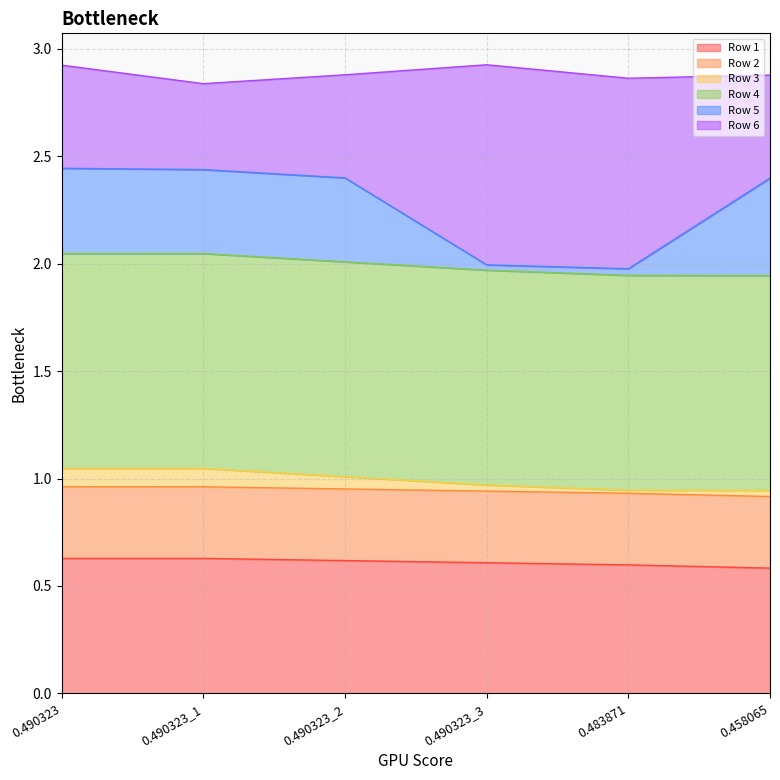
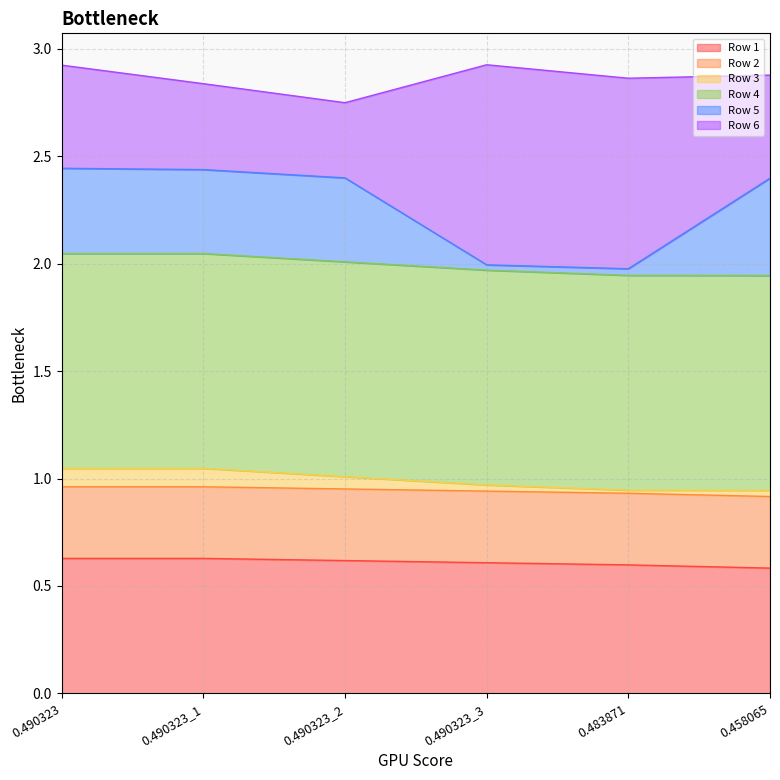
Row 6, 0.490323_2: 0.48 -> 0.35
